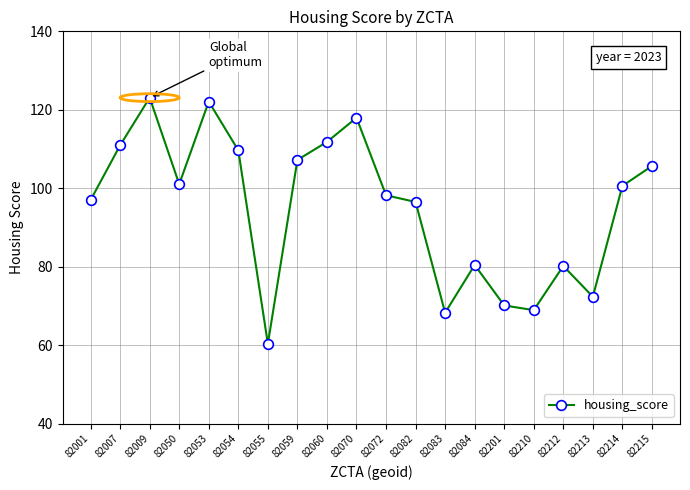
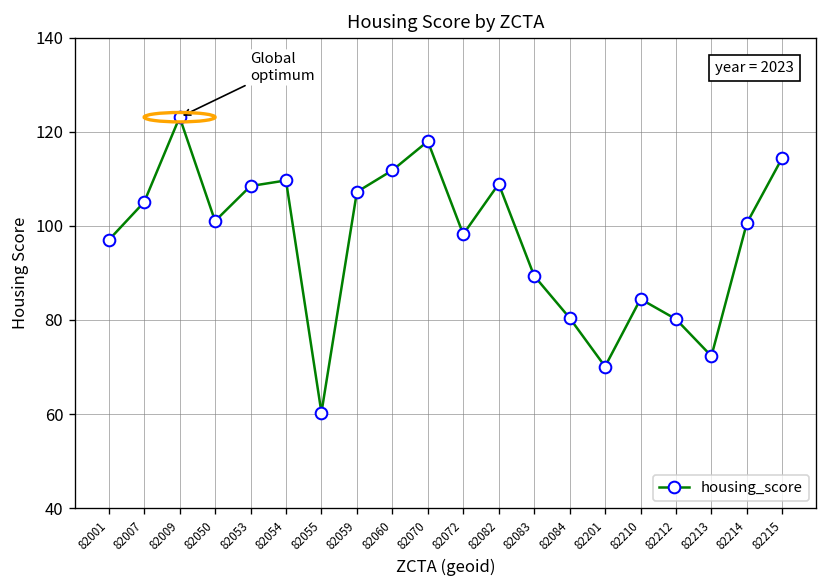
82007: 111 -> 105
82053: 122 -> 108
82082: 96 -> 109
82083: 68 -> 89
82210: 69 -> 84
82215: 106 -> 114
